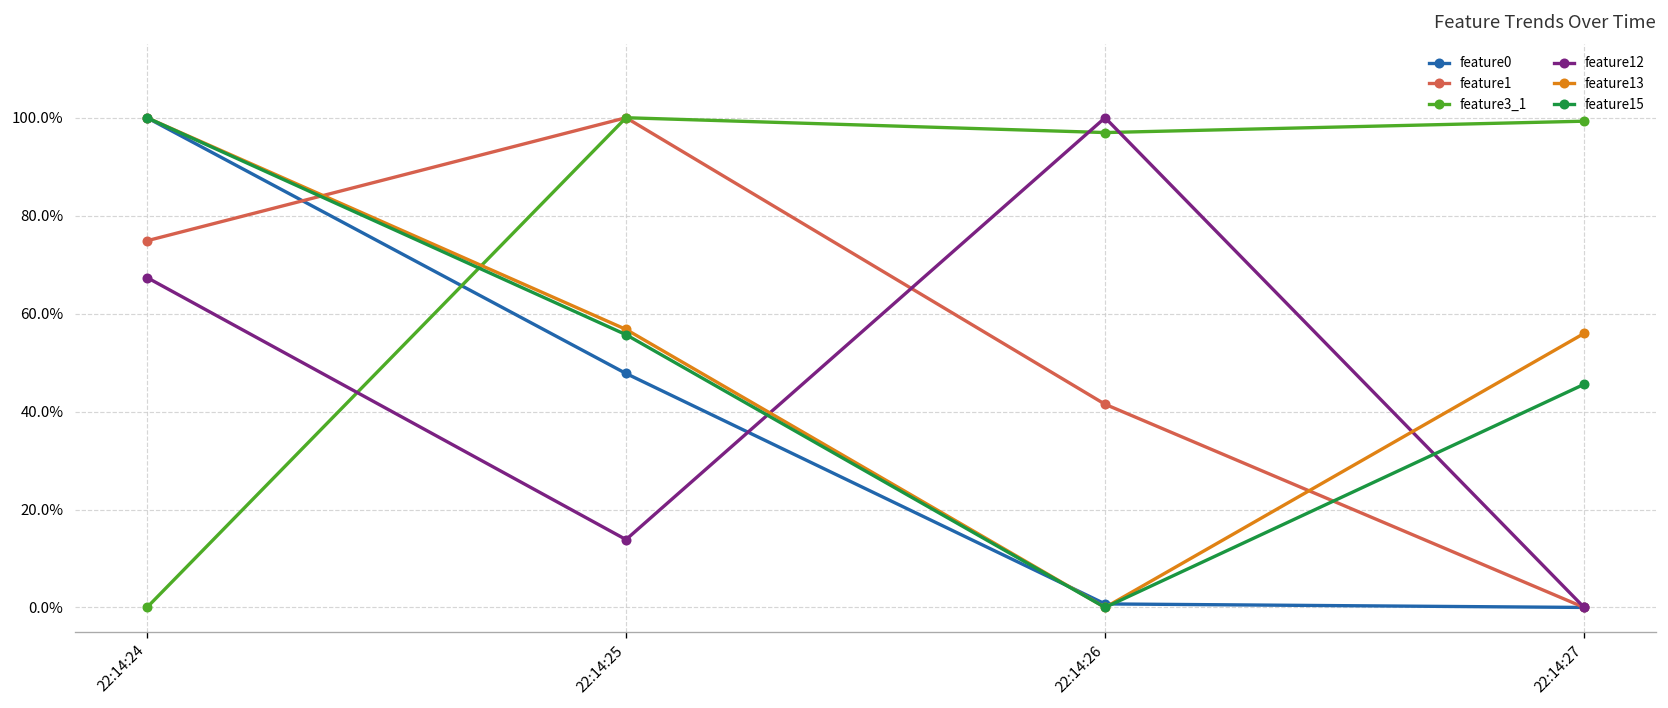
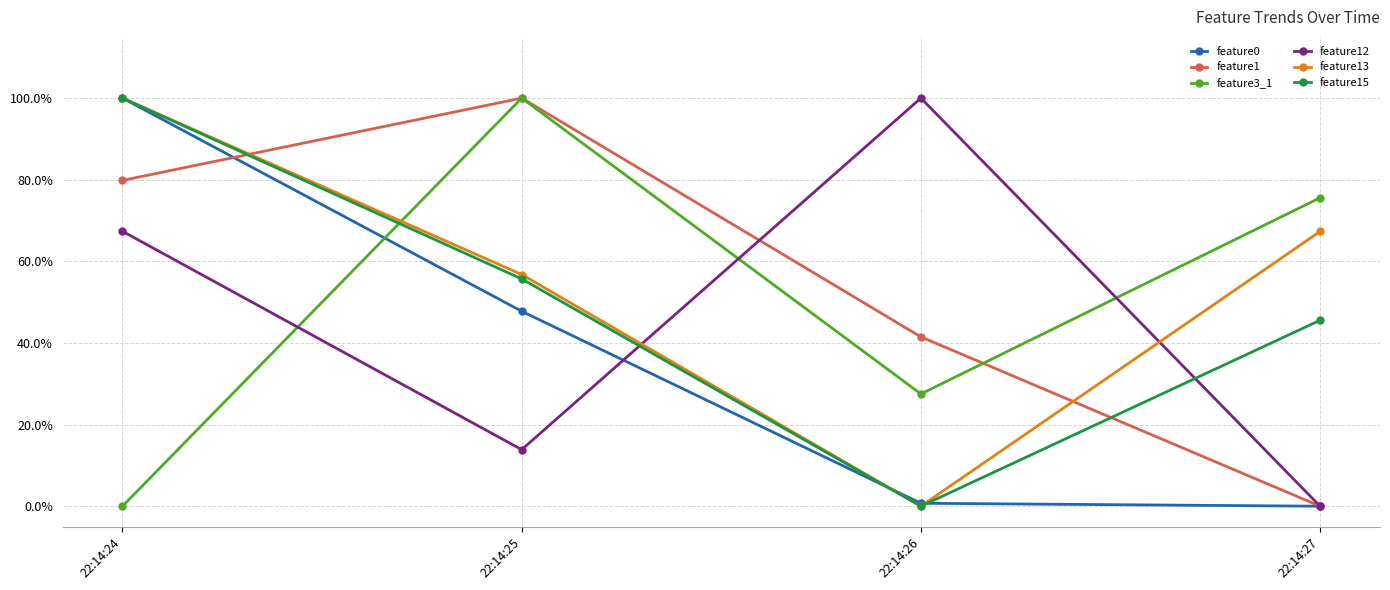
feature1, 22:14:24: 75% -> 80%
feature3_1, 22:14:26: 97% -> 28%
feature3_1, 22:14:27: 99% -> 76%
feature13, 22:14:27: 56% -> 67%
